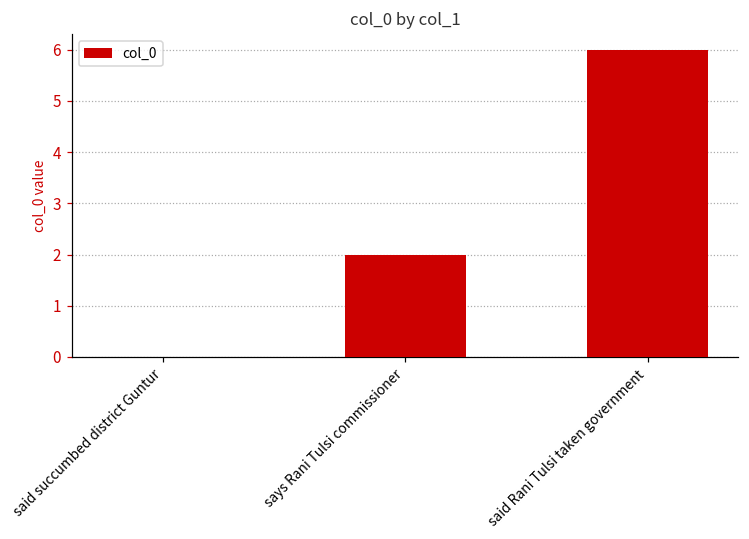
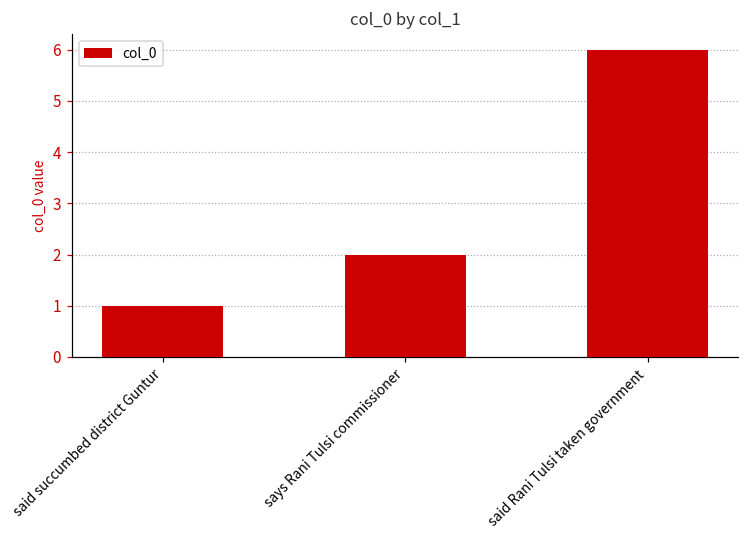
said succumbed district Guntur: 0 -> 1
